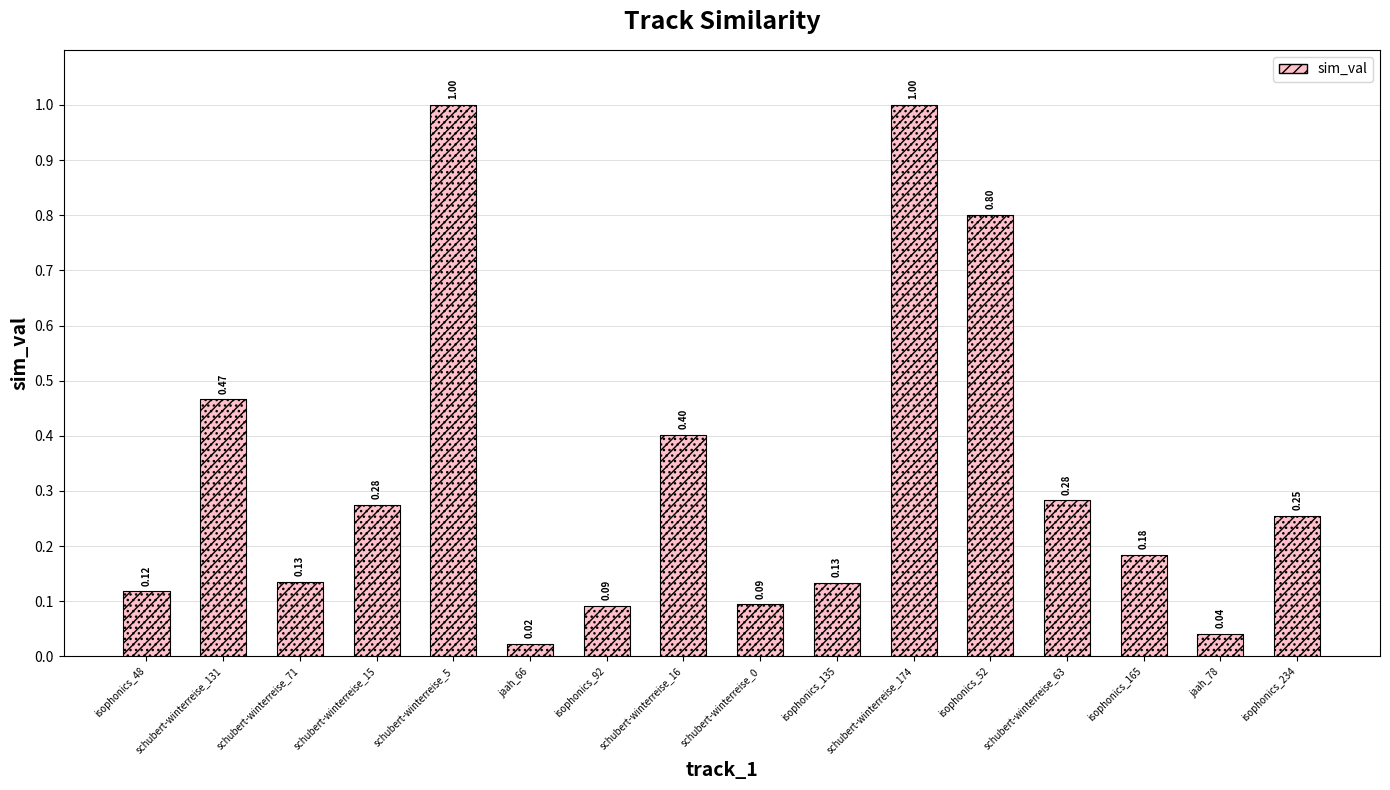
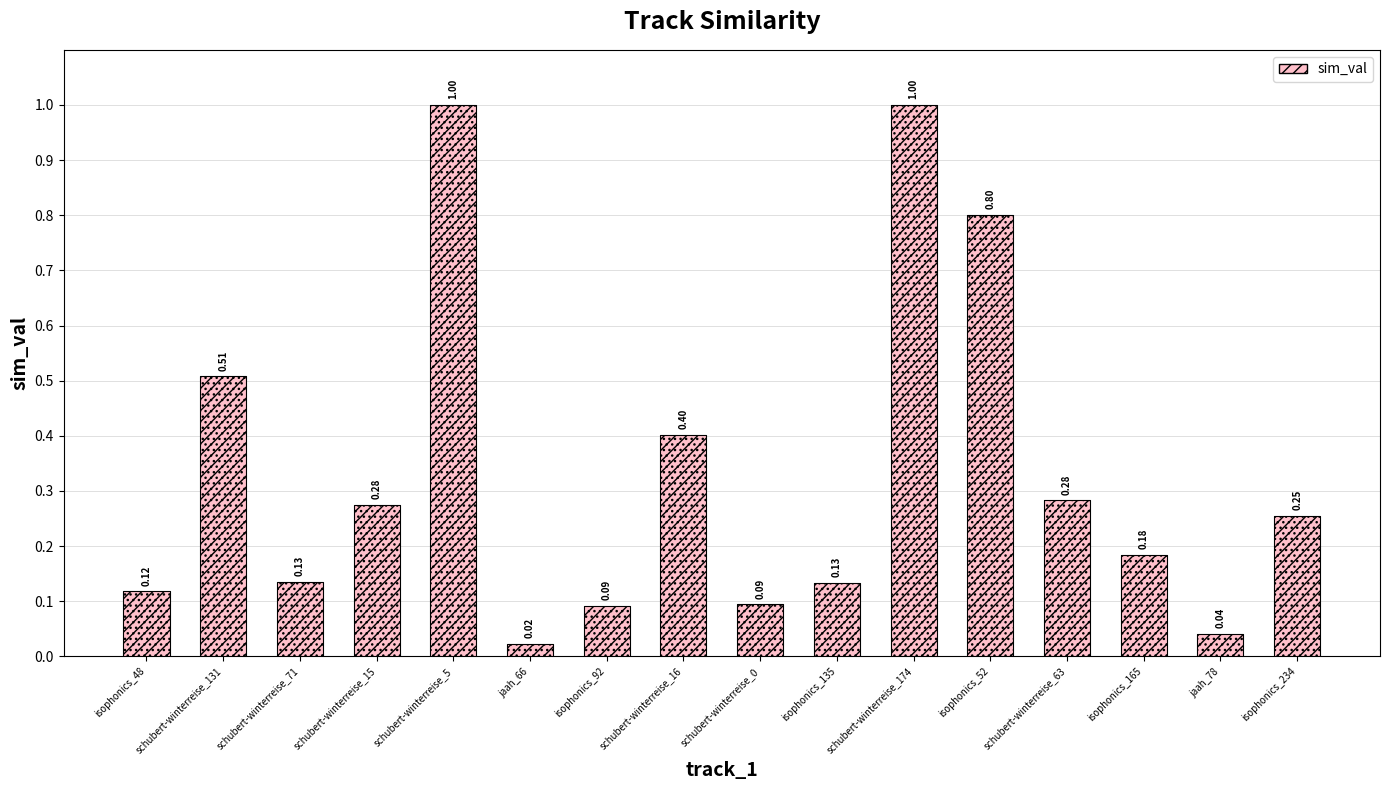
schubert-winterreise_131: 0.47 -> 0.51
